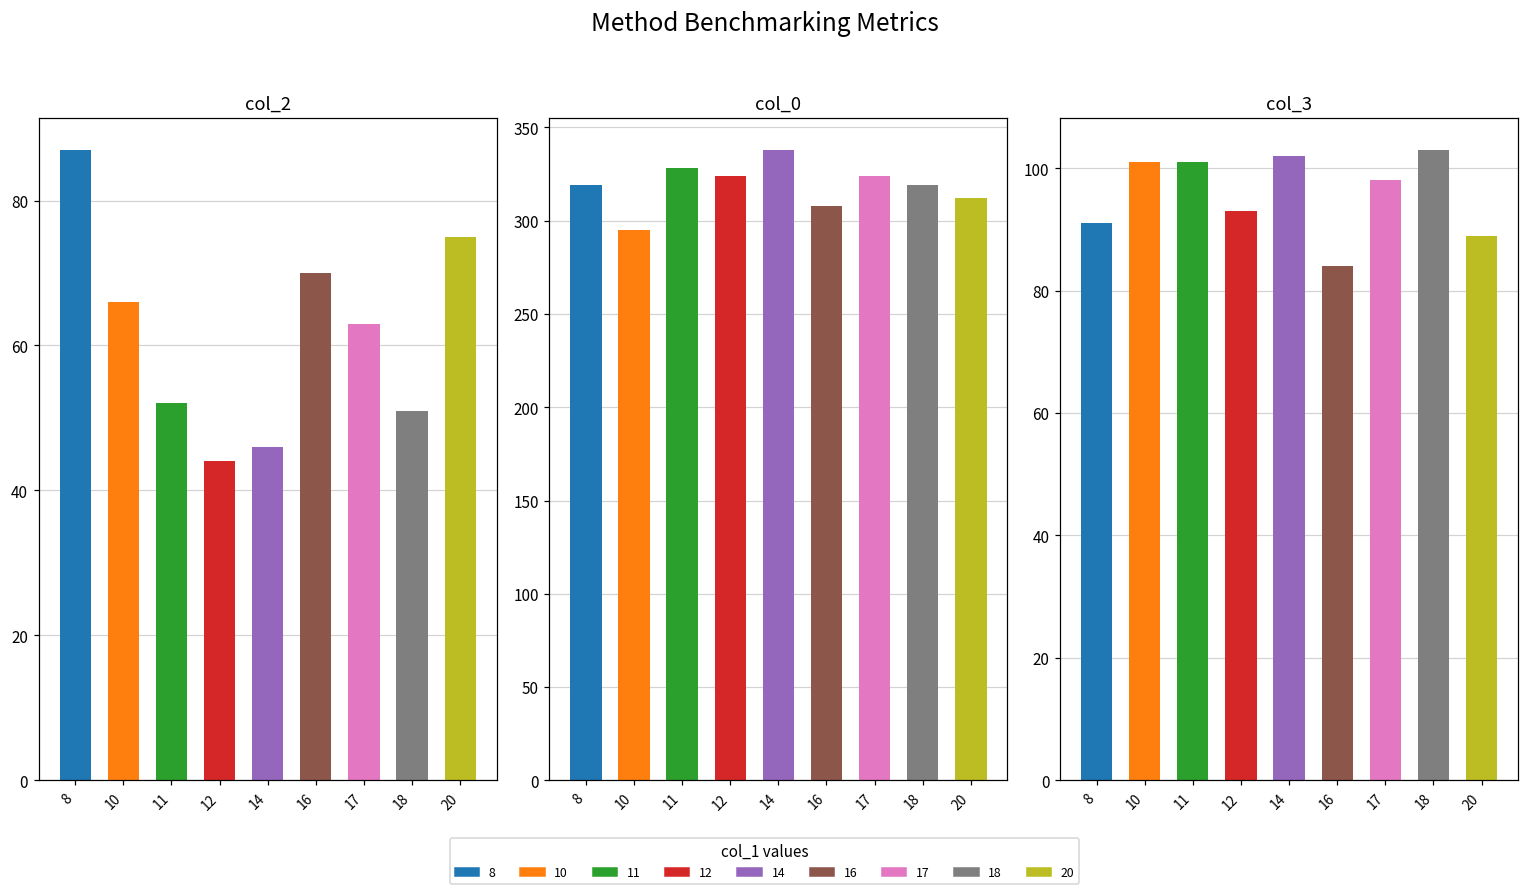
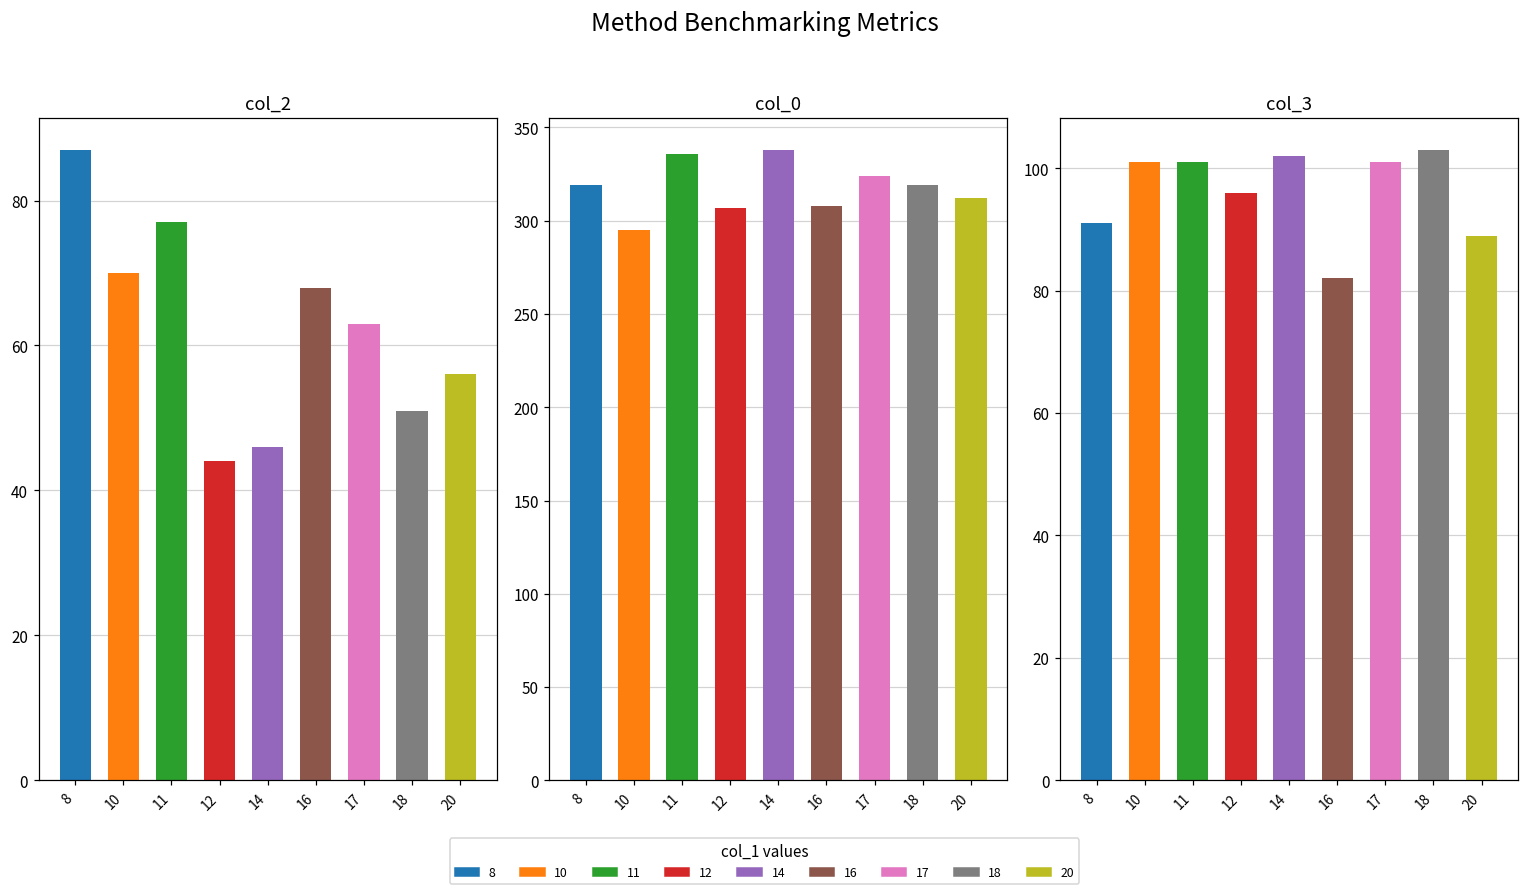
col_2, 10: 66 -> 70
col_2, 11: 52 -> 77
col_2, 16: 70 -> 68
col_2, 20: 75 -> 56
col_0, 11: 328 -> 336
col_0, 12: 324 -> 307
col_3, 12: 93 -> 96
col_3, 16: 84 -> 82
col_3, 17: 98 -> 101
